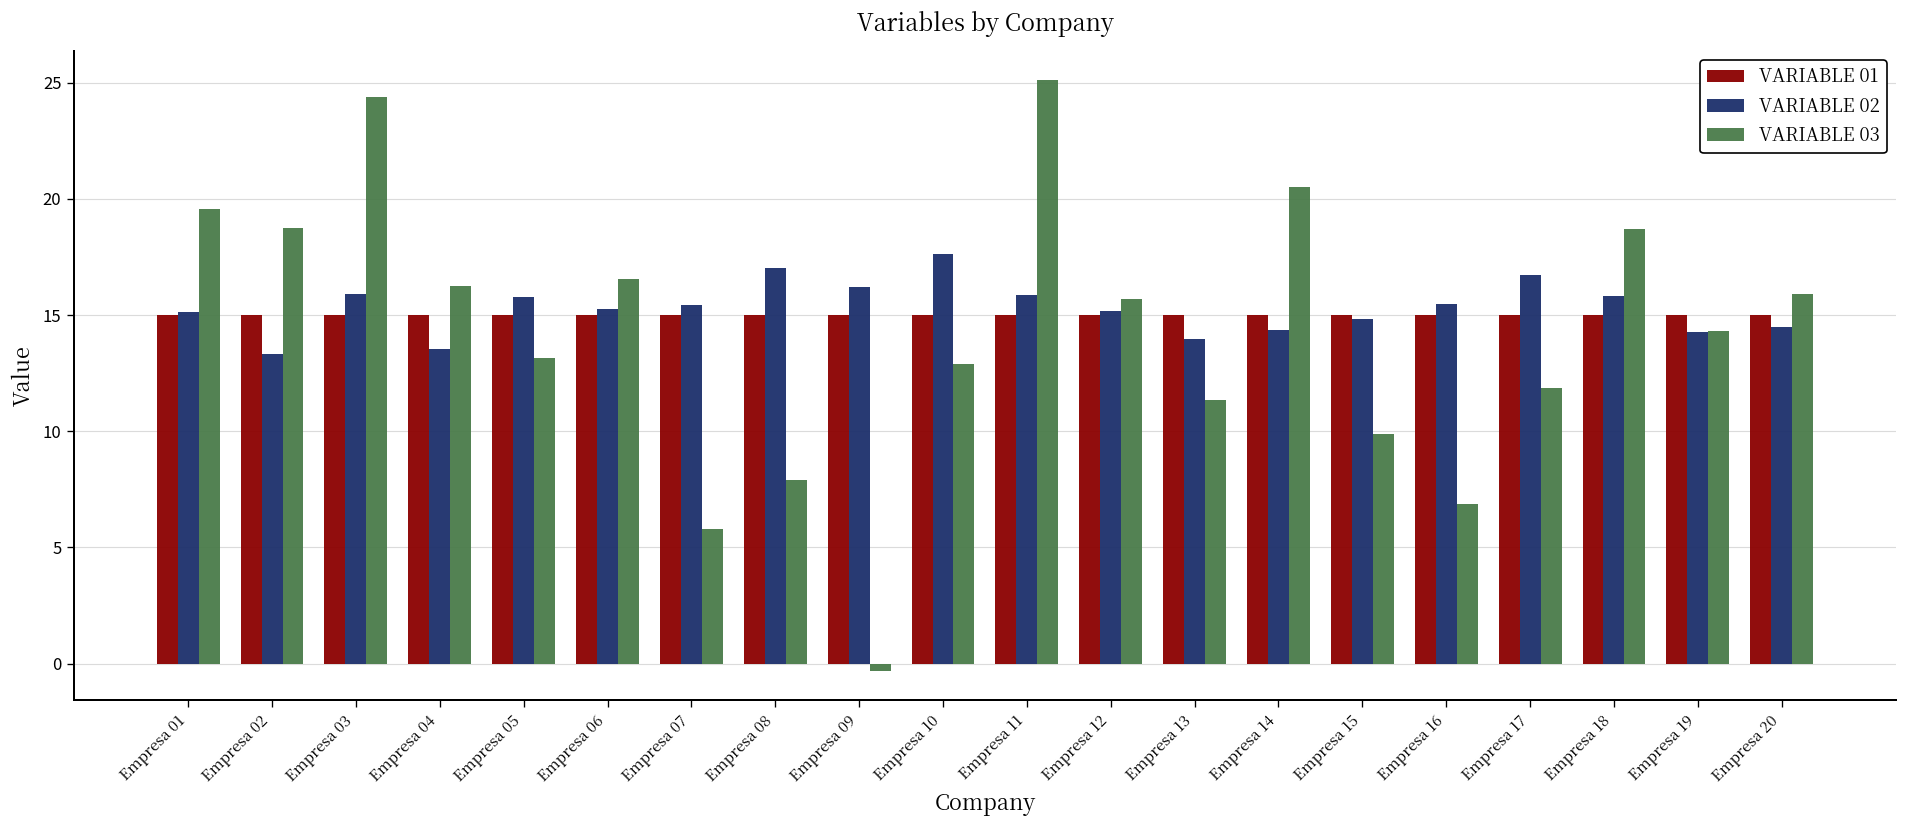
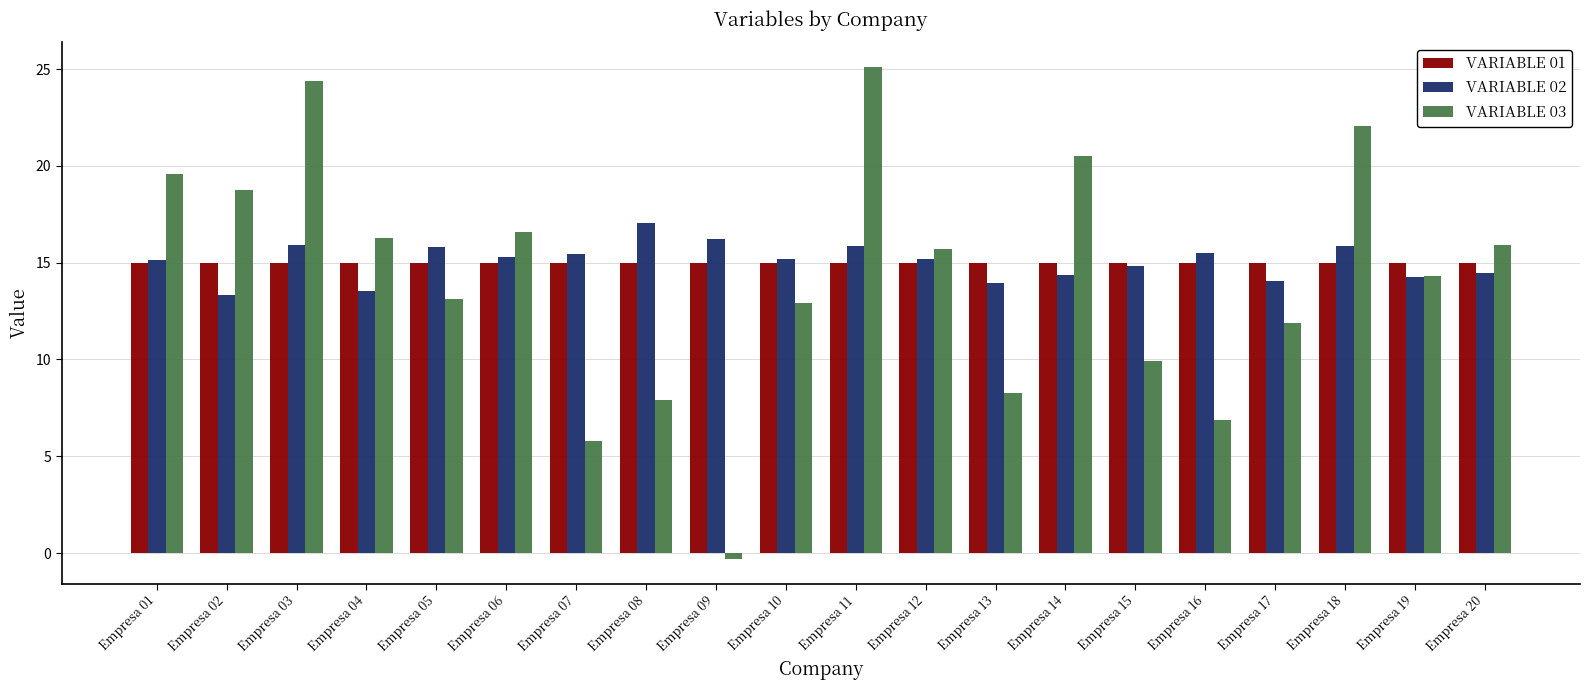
VARIABLE 02, Empresa 10: 17.6 -> 15.2
VARIABLE 03, Empresa 13: 11.4 -> 8.3
VARIABLE 02, Empresa 17: 16.7 -> 14.0
VARIABLE 03, Empresa 18: 18.7 -> 22.1
